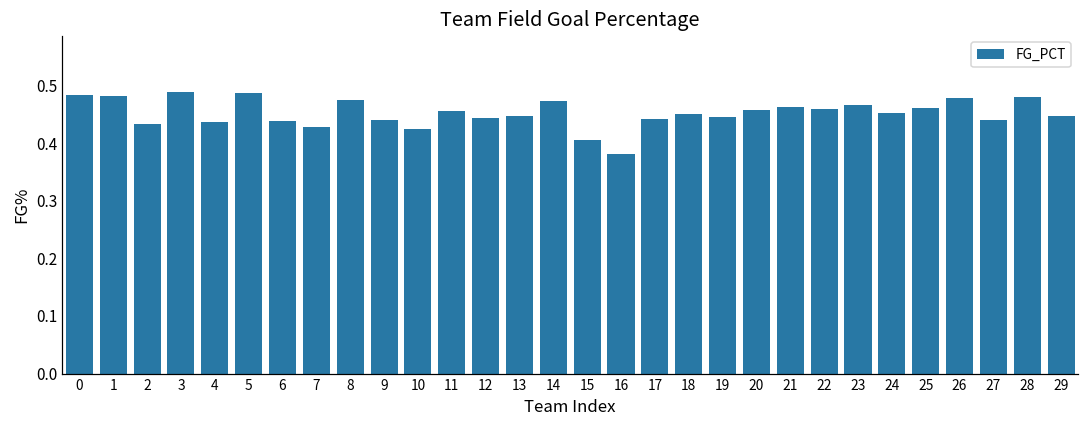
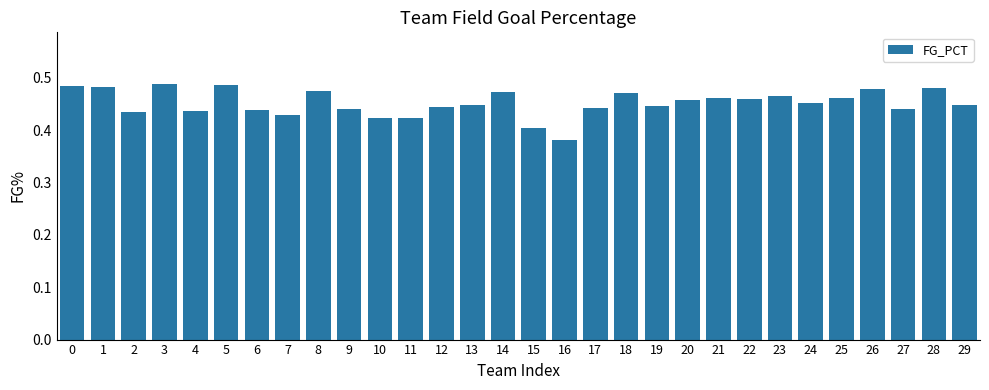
11: 0.46 -> 0.42
18: 0.45 -> 0.47
